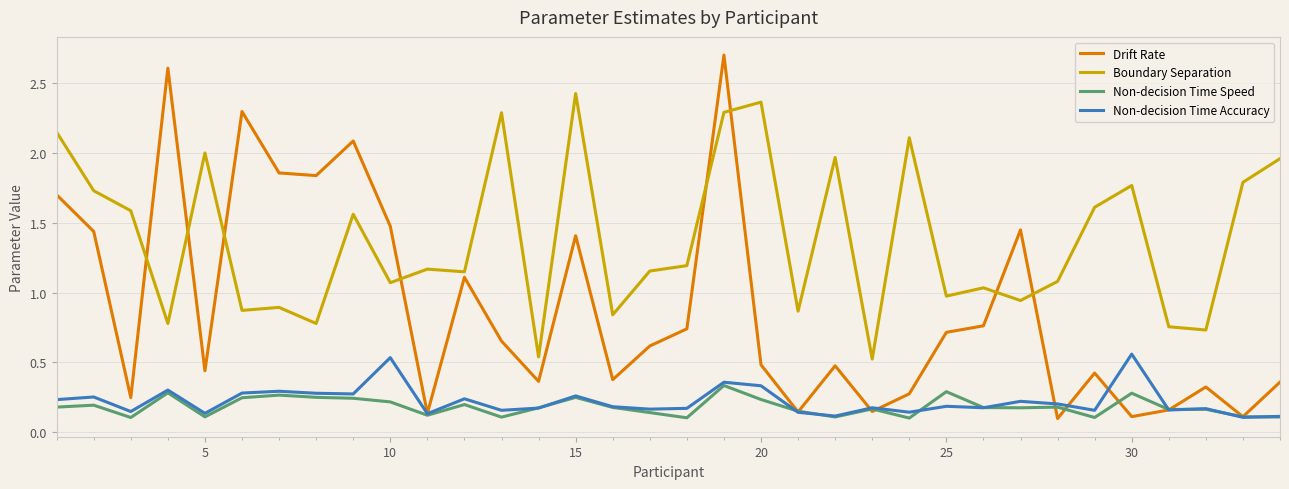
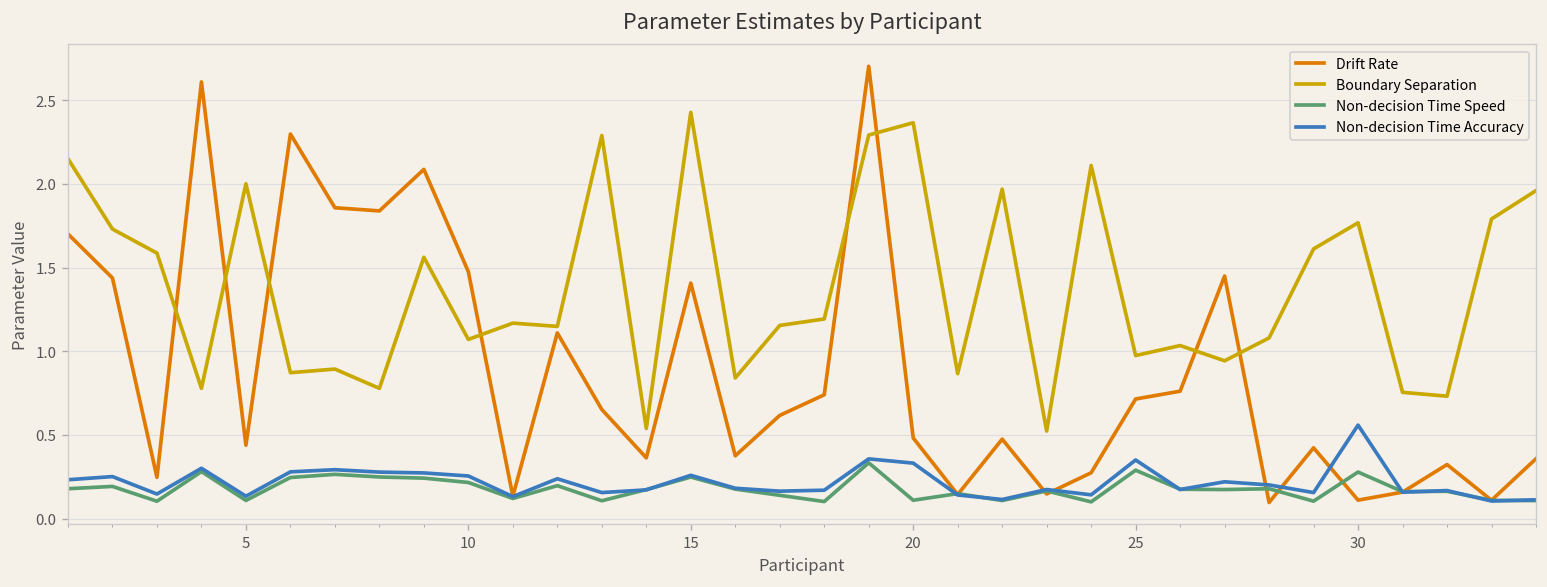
Non-decision Time Accuracy, 10: 0.53 -> 0.25
Non-decision Time Speed, 20: 0.23 -> 0.11
Non-decision Time Accuracy, 25: 0.18 -> 0.35
